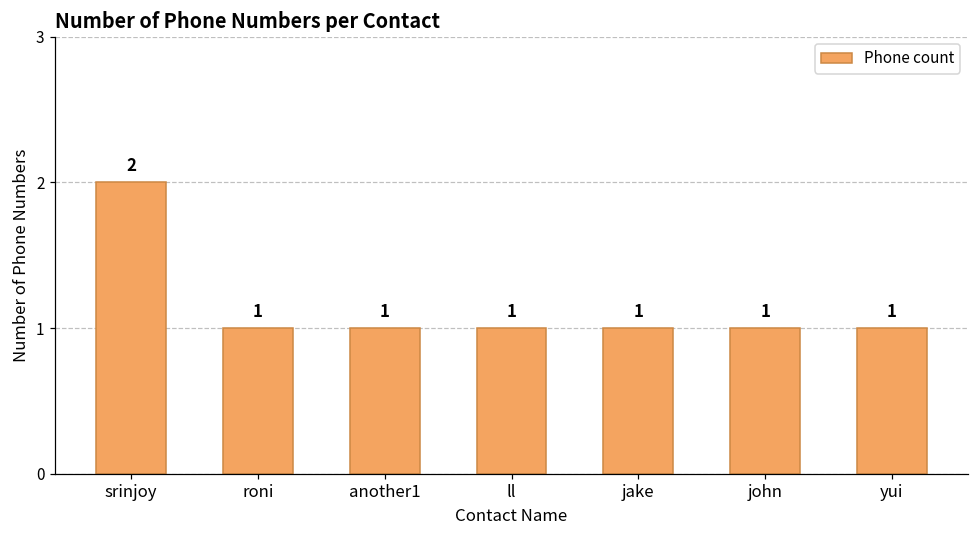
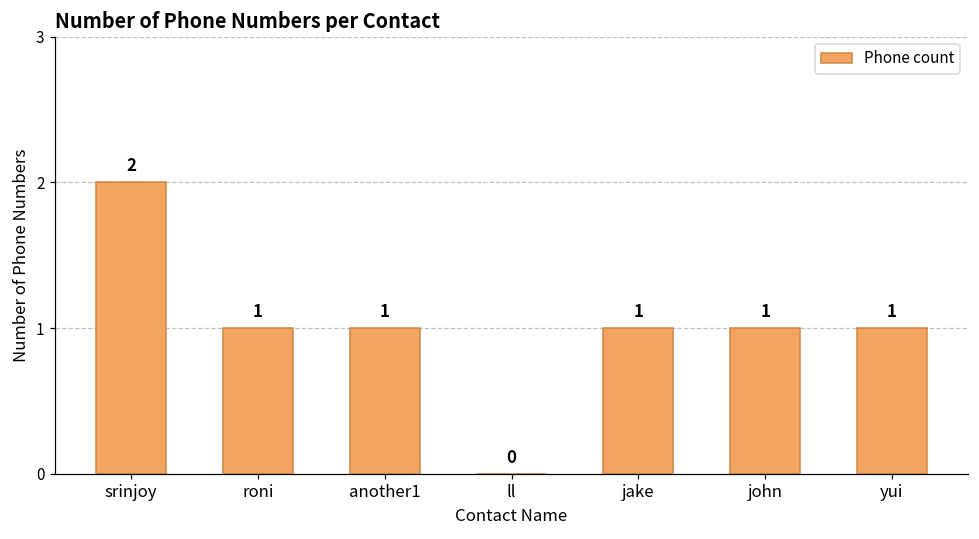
ll: 1 -> 0
